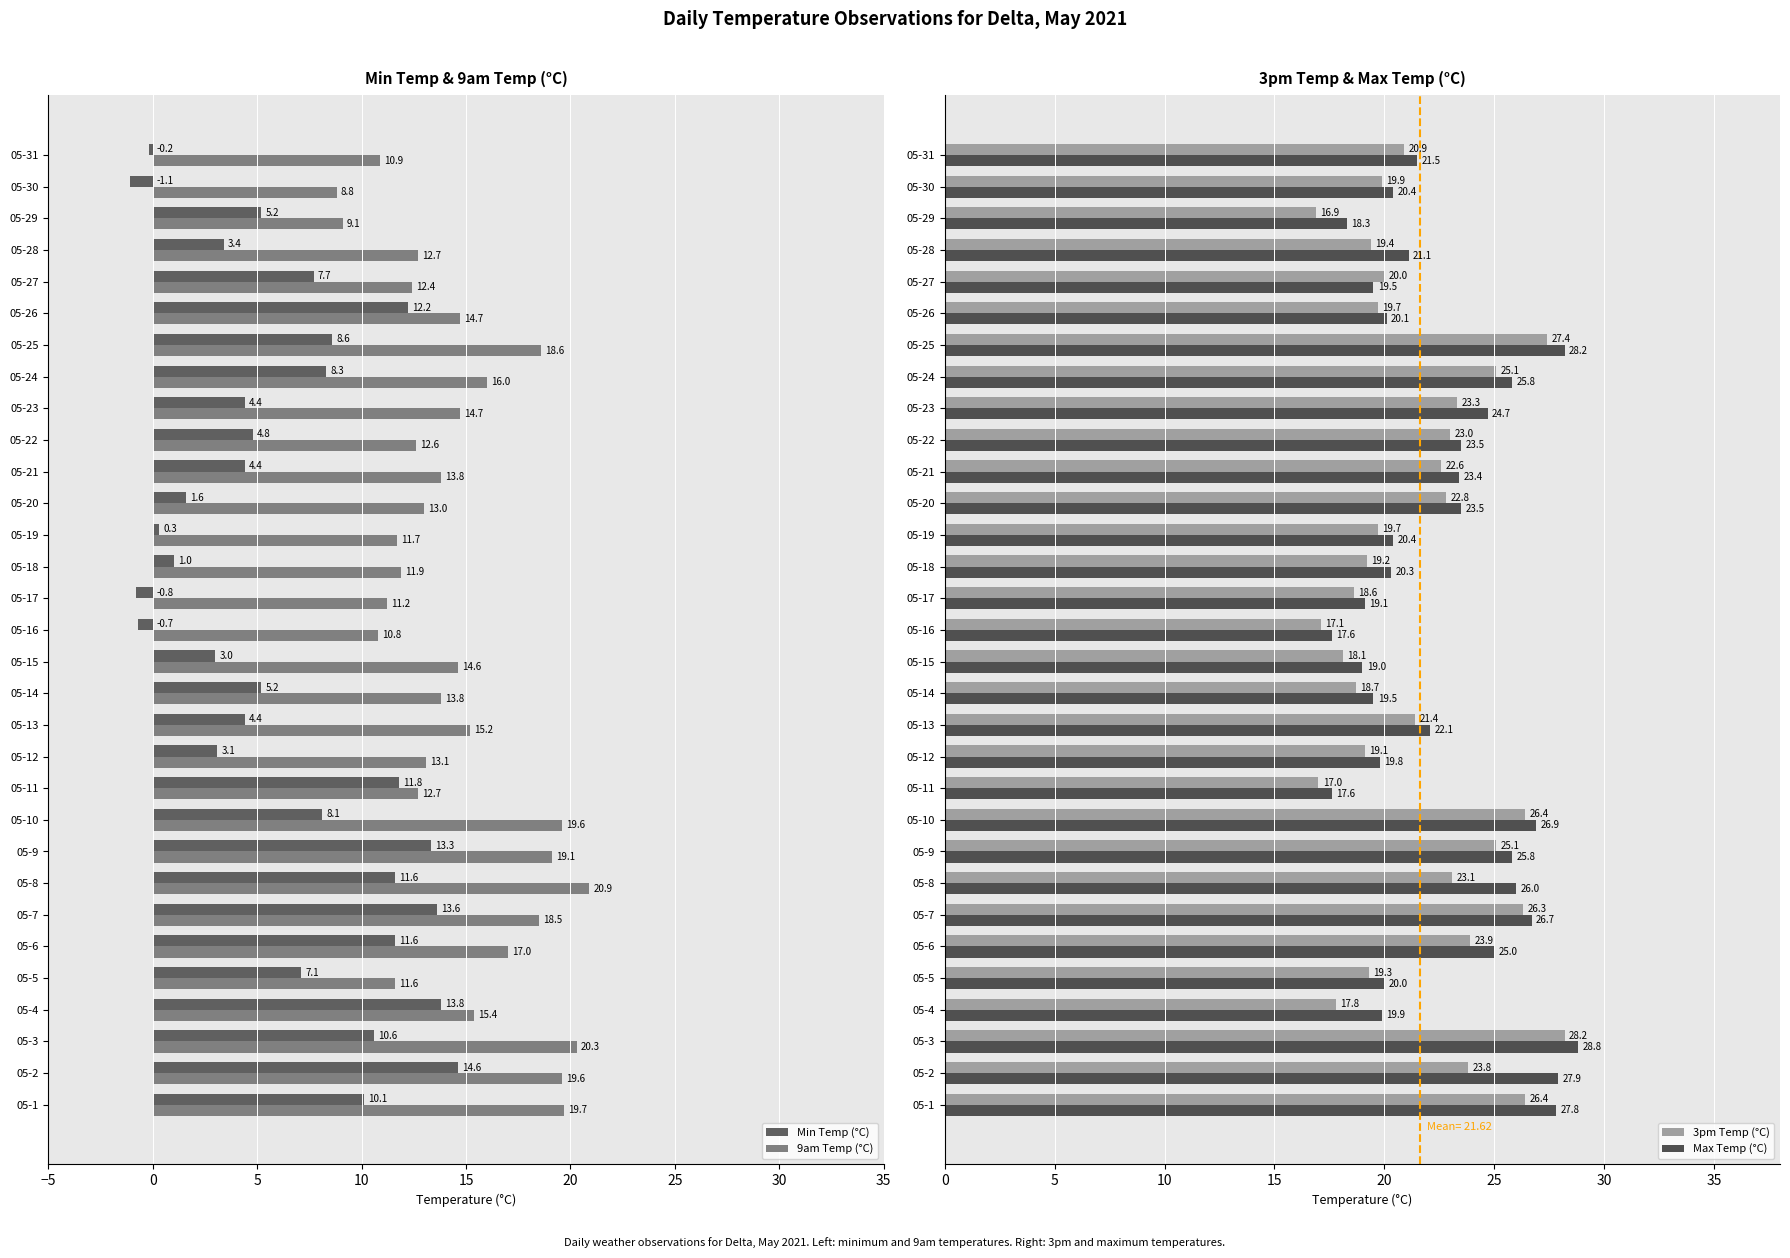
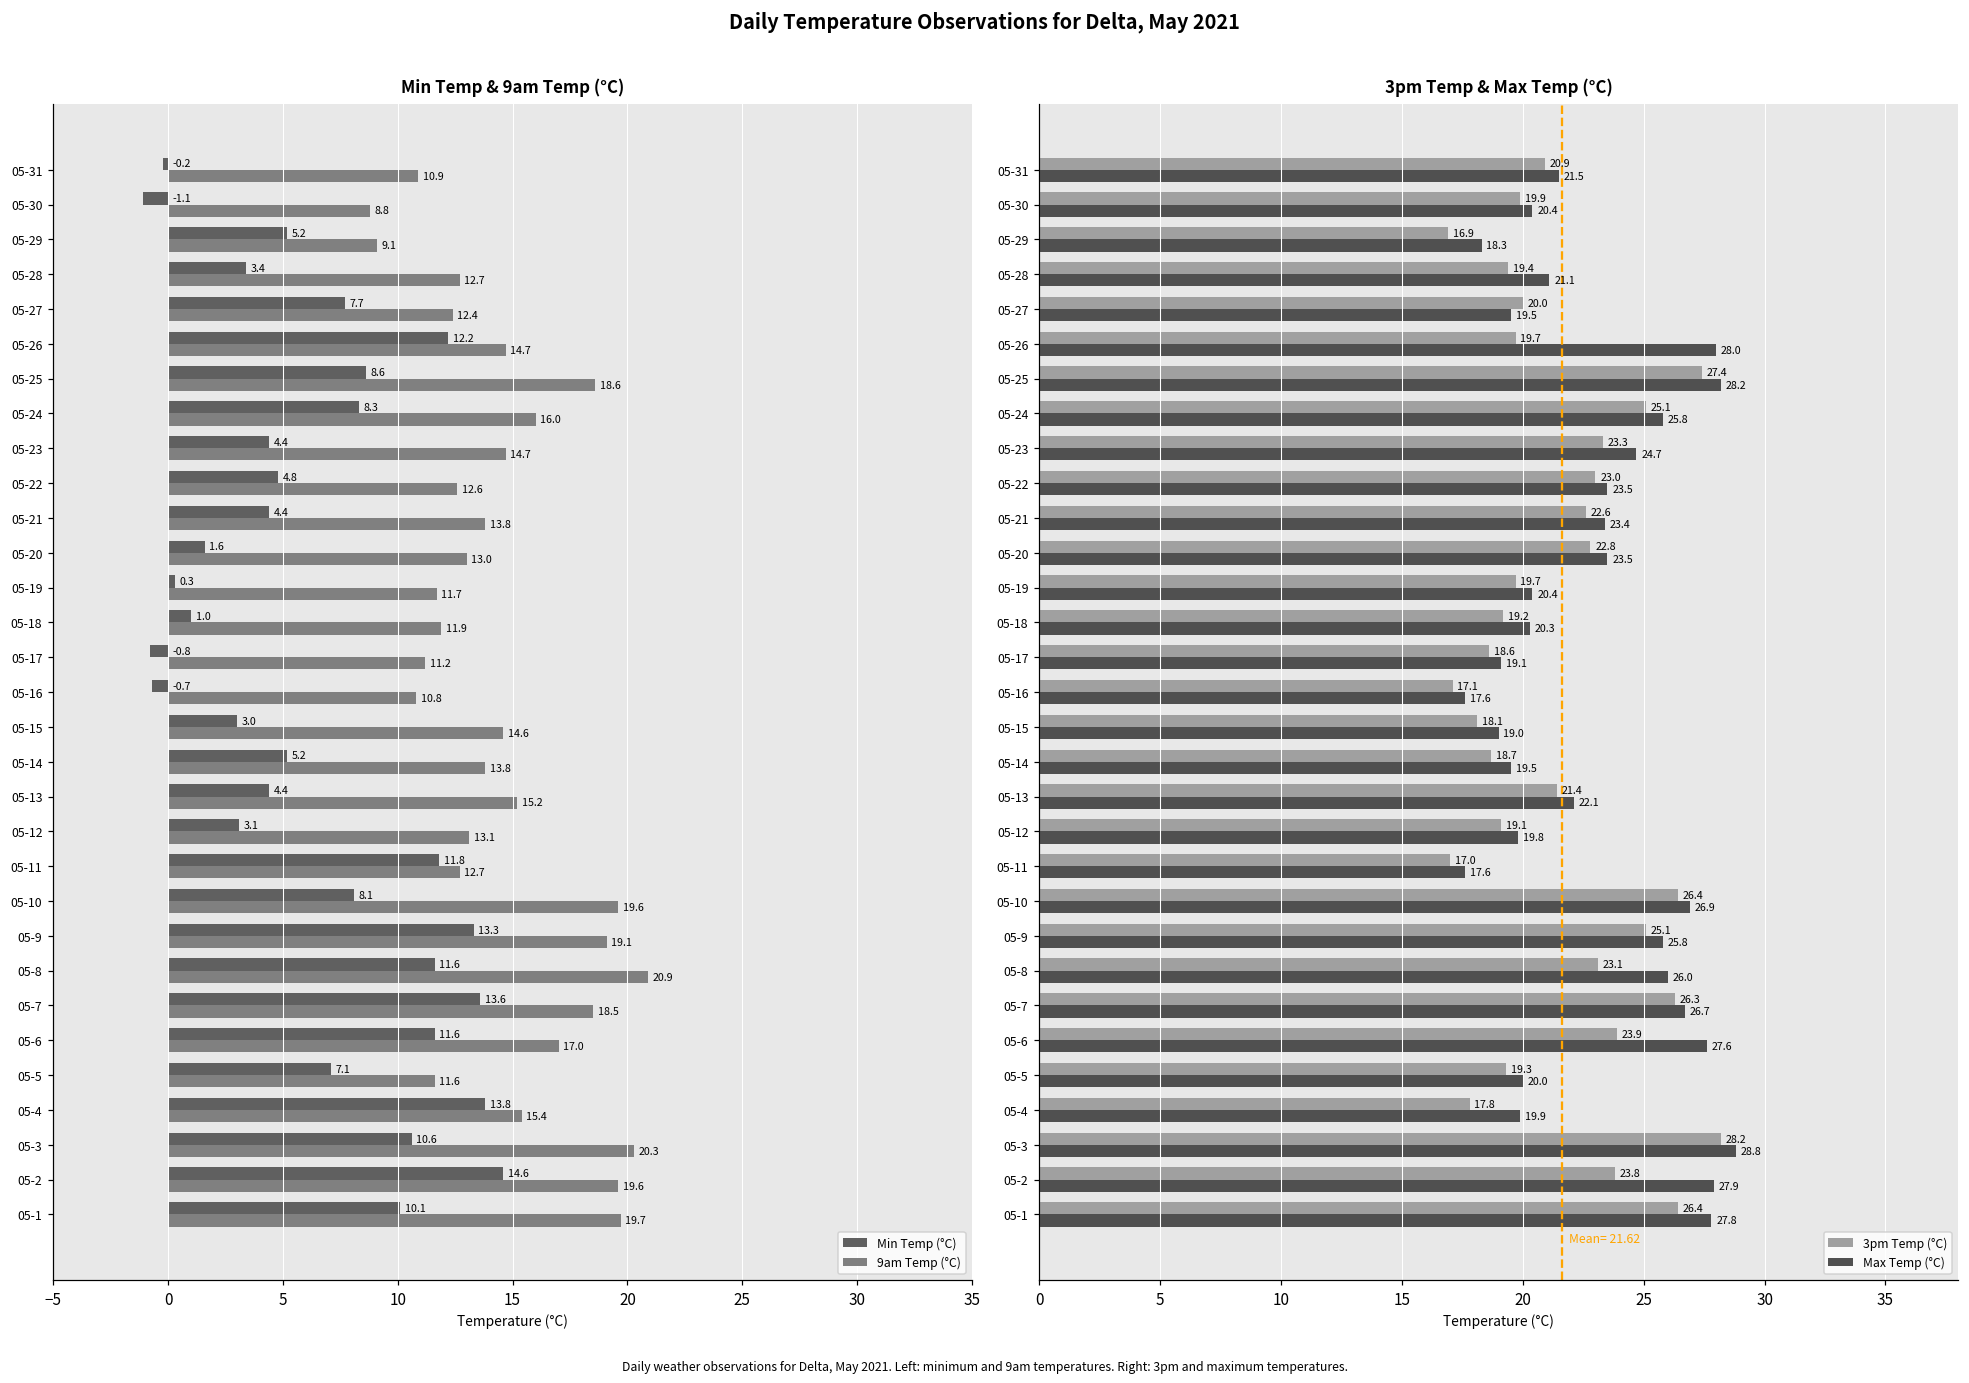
3pm Temp & Max Temp (°C), Max Temp (°C), 05-26: 20.1 -> 28.0
3pm Temp & Max Temp (°C), Max Temp (°C), 05-6: 25.0 -> 27.6
